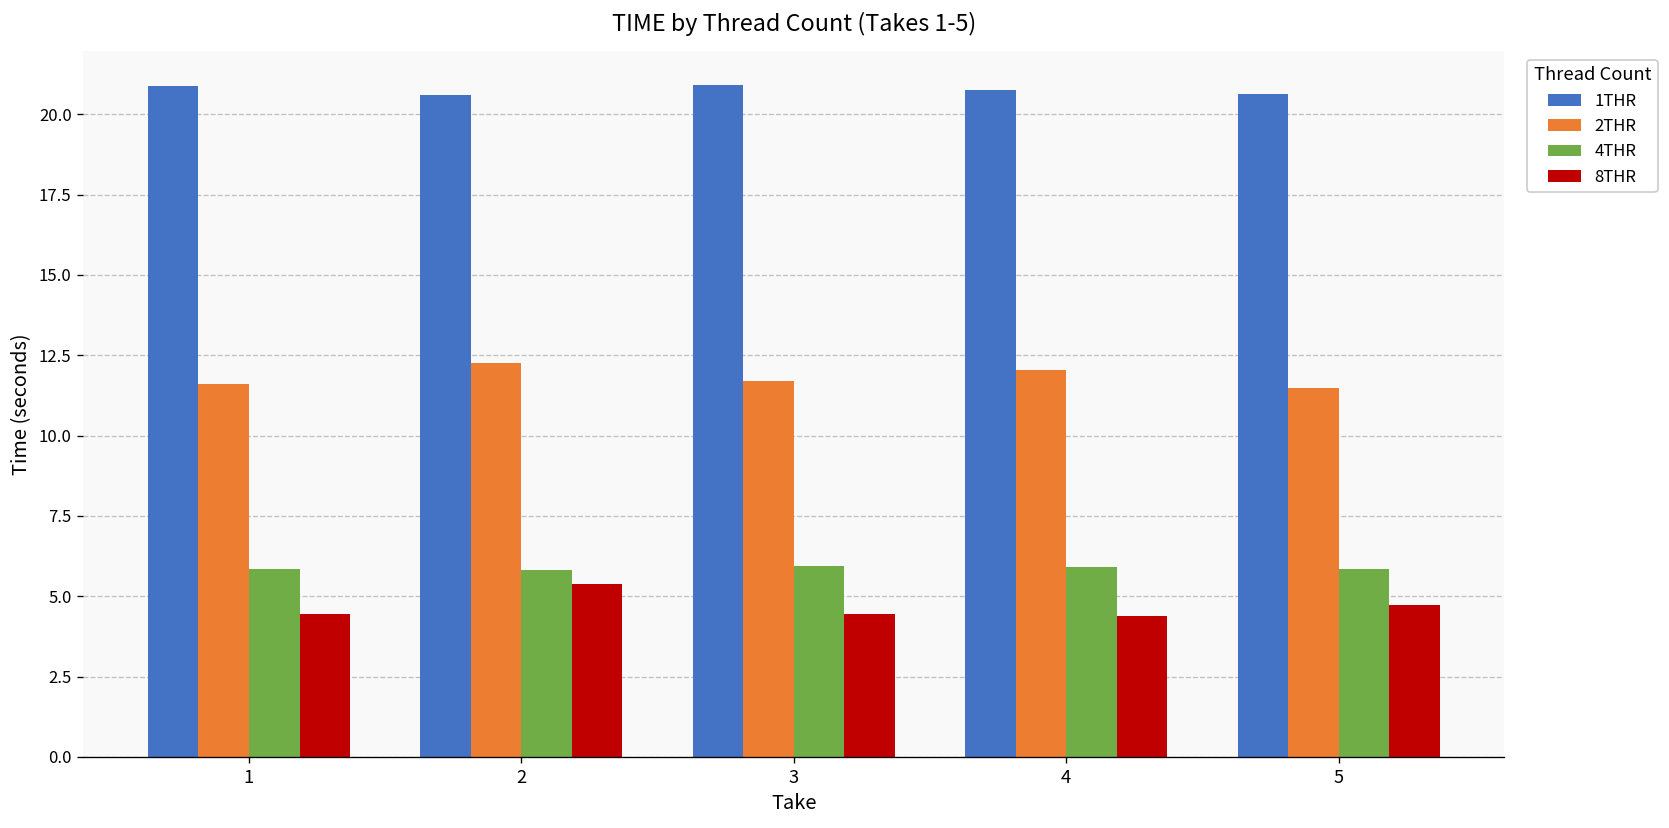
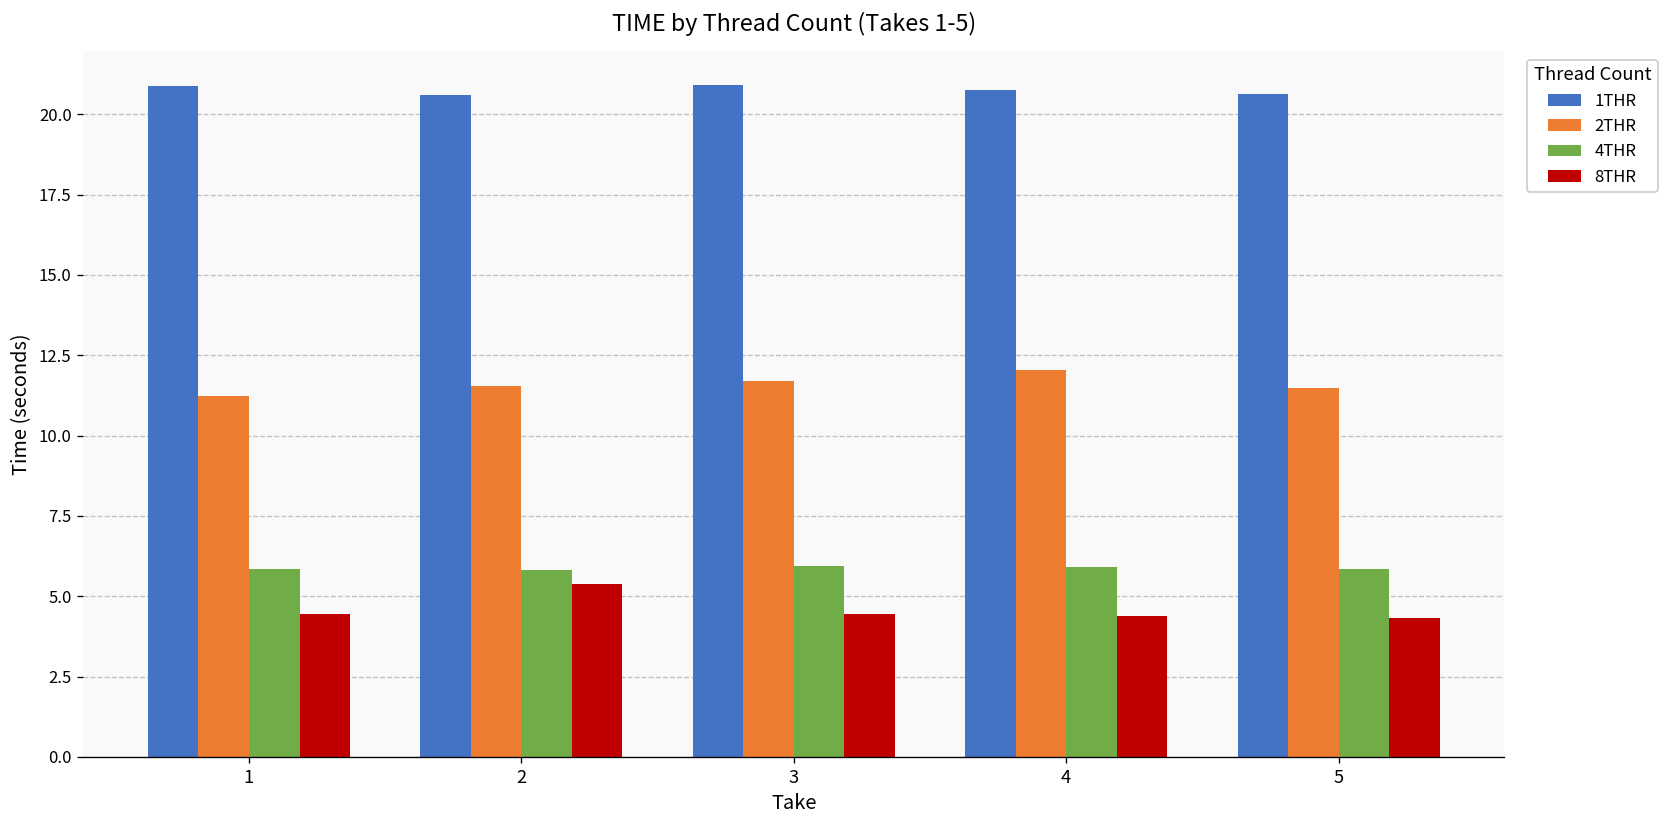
2THR, 1: 11.6 -> 11.2
2THR, 2: 12.3 -> 11.6
8THR, 5: 4.7 -> 4.3
